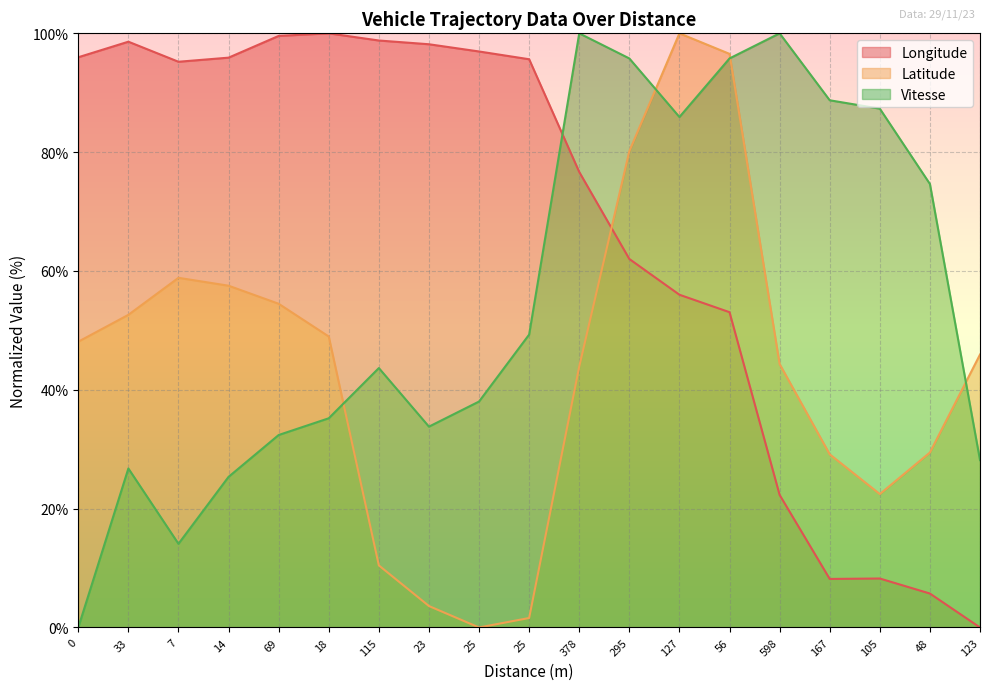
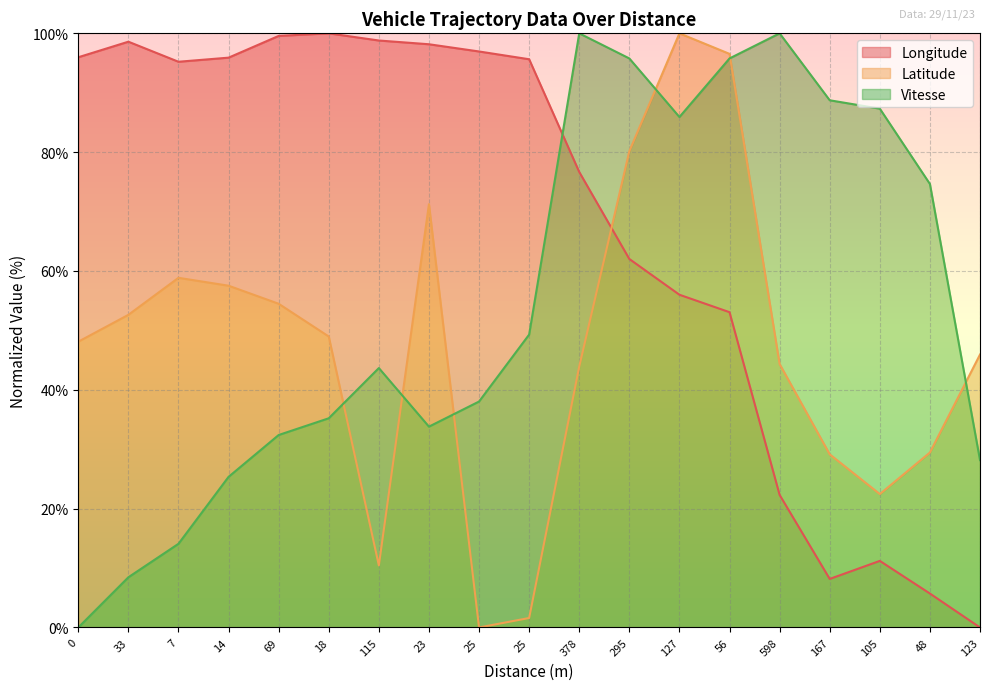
Vitesse, 33: 27% -> 8%
Latitude, 23: 4% -> 71%
Longitude, 105: 8% -> 11%
